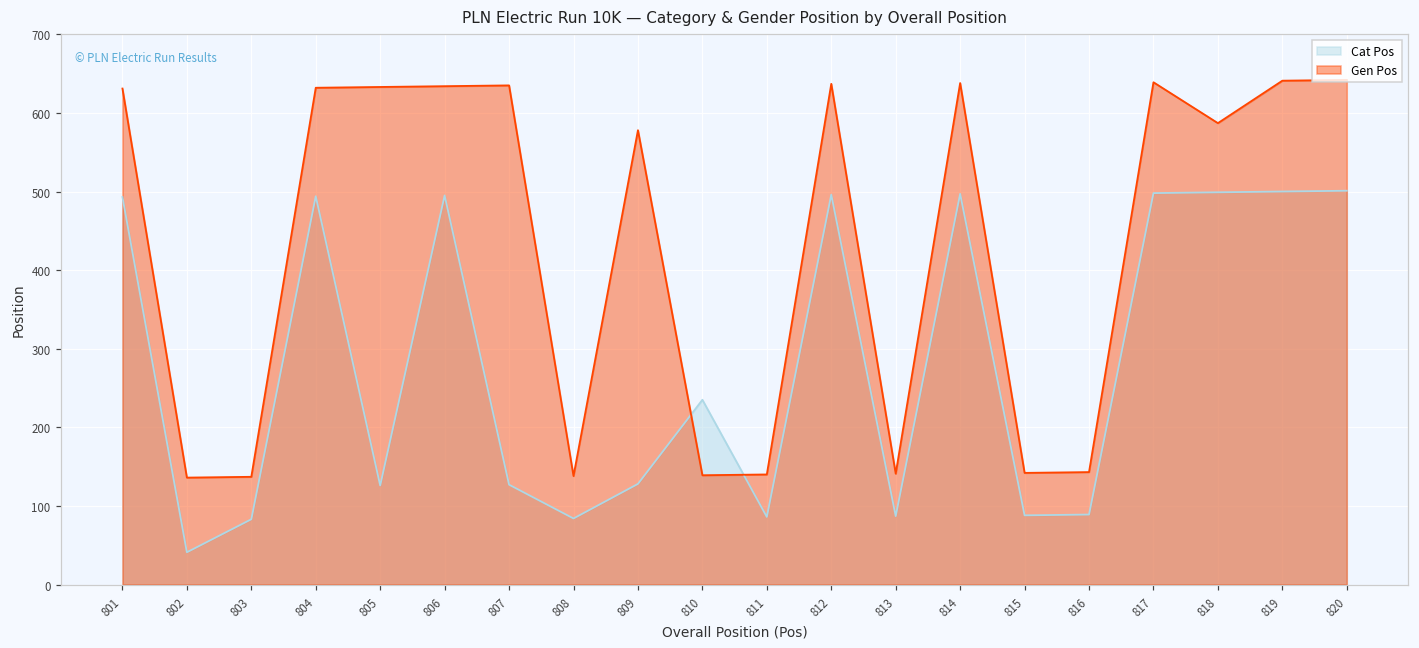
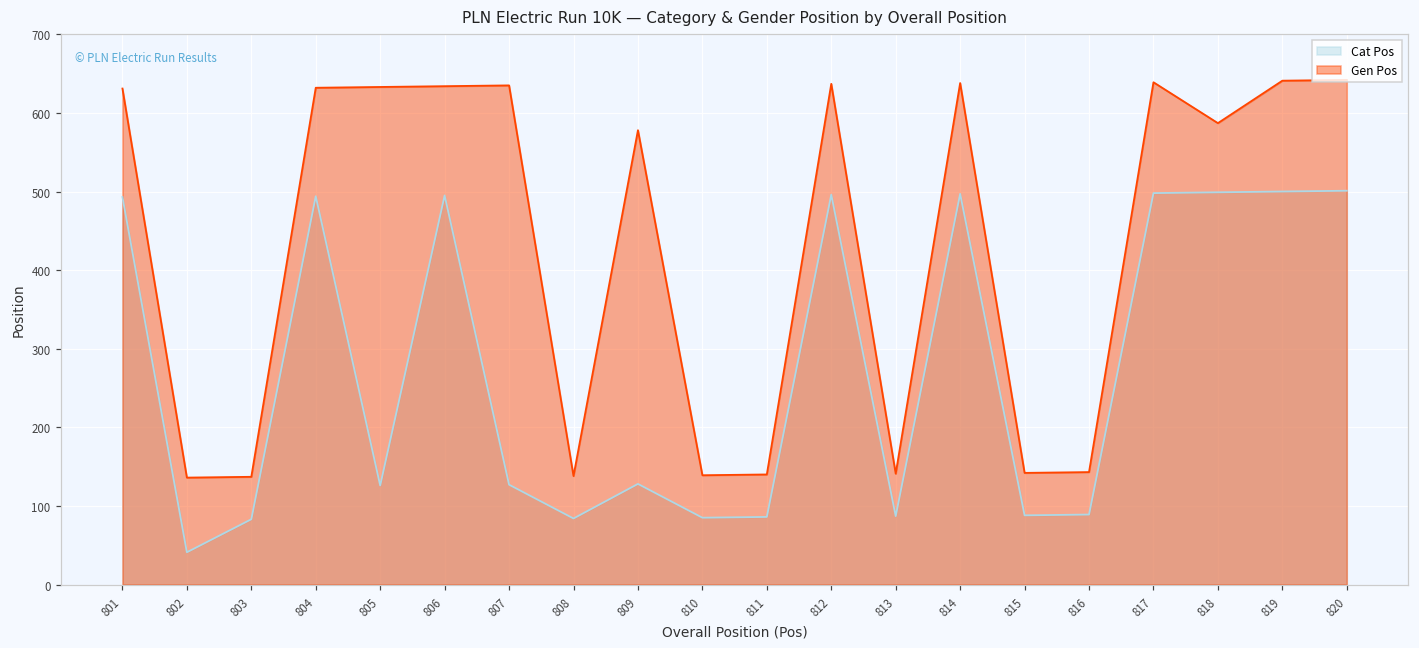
Cat Pos, 810: 240 -> 90
